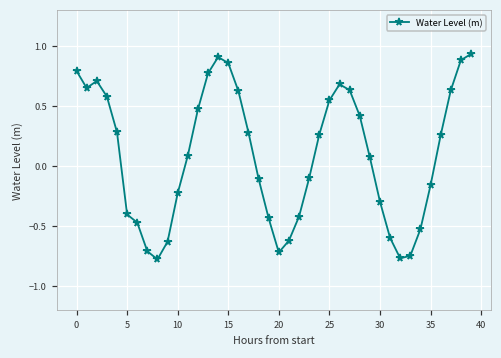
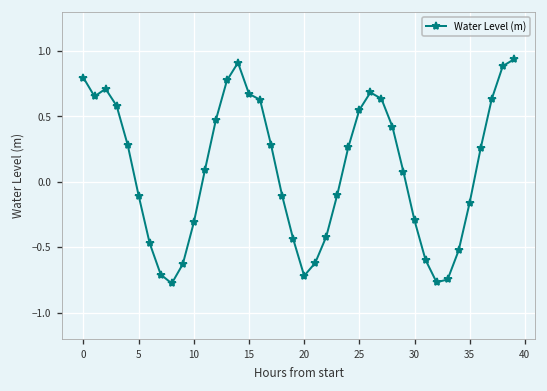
5: -0.40 -> -0.11
10: -0.23 -> -0.31
15: 0.86 -> 0.67
